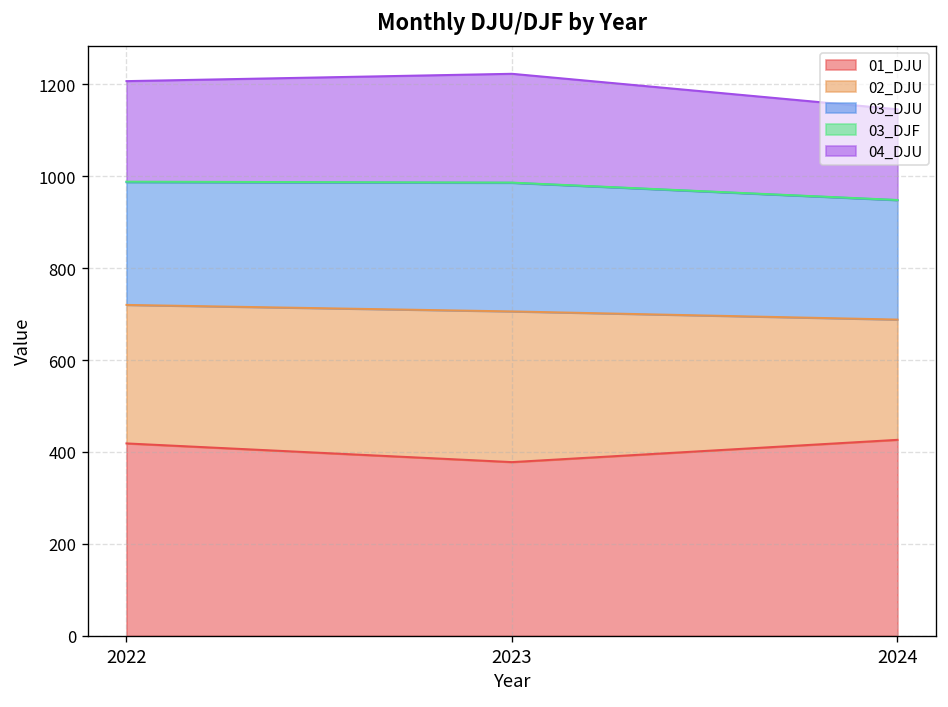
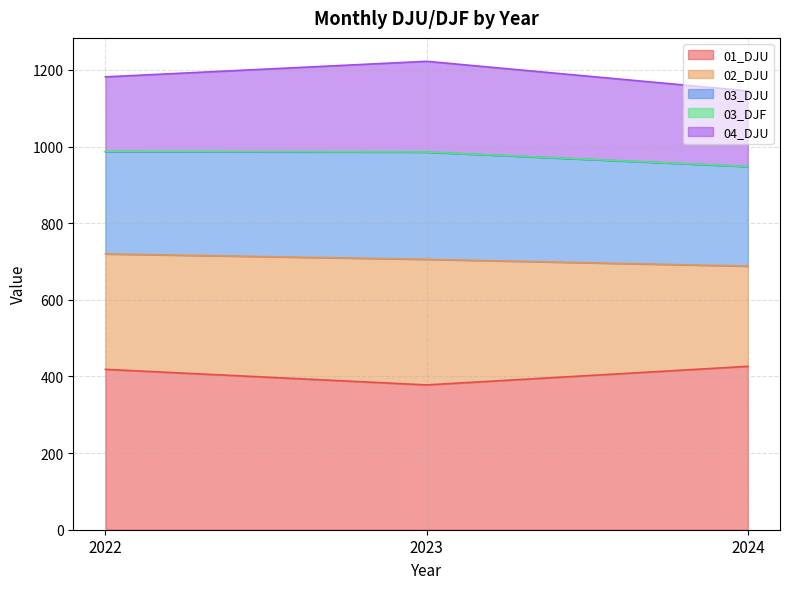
04_DJU, 2022: 220 -> 190
